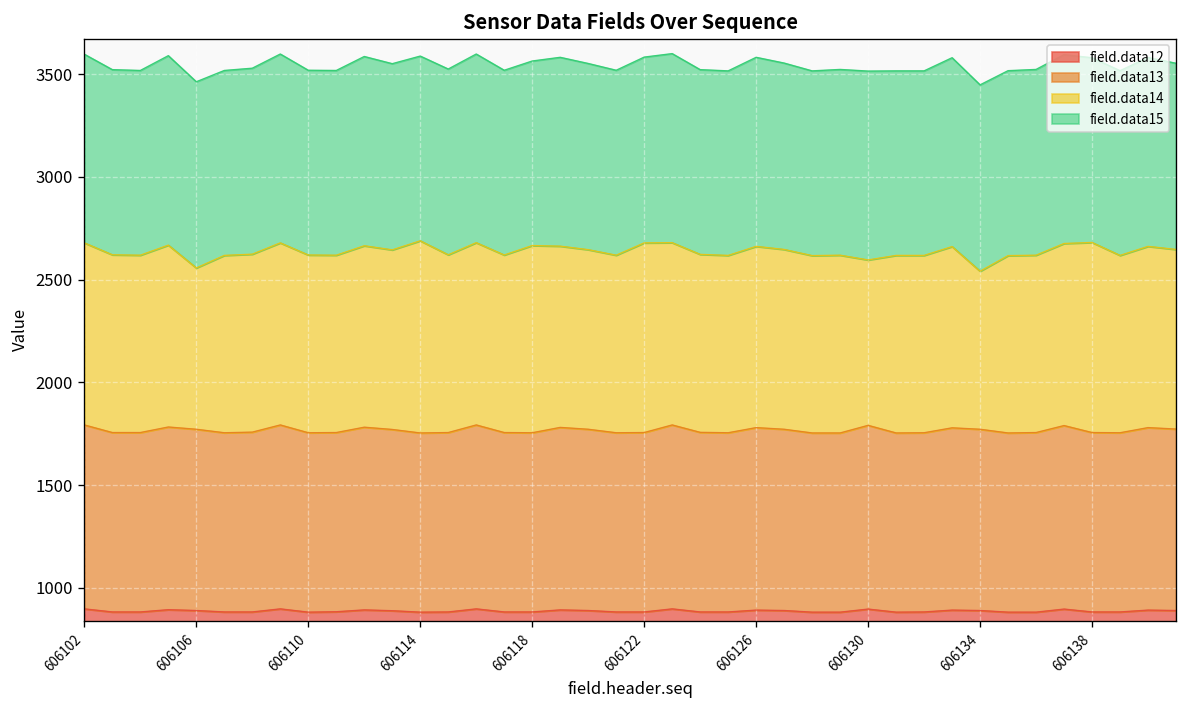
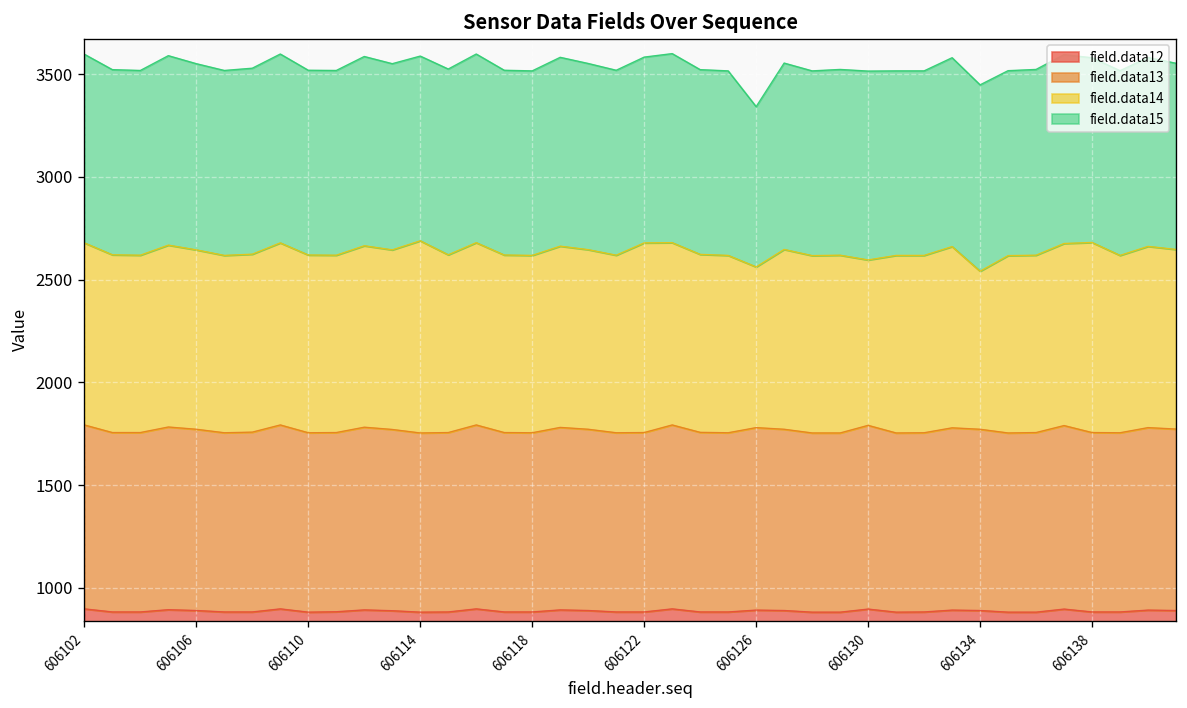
field.data14, 606106: 790 -> 870
field.data14, 606118: 910 -> 860
field.data14, 606126: 880 -> 780
field.data15, 606126: 920 -> 780
